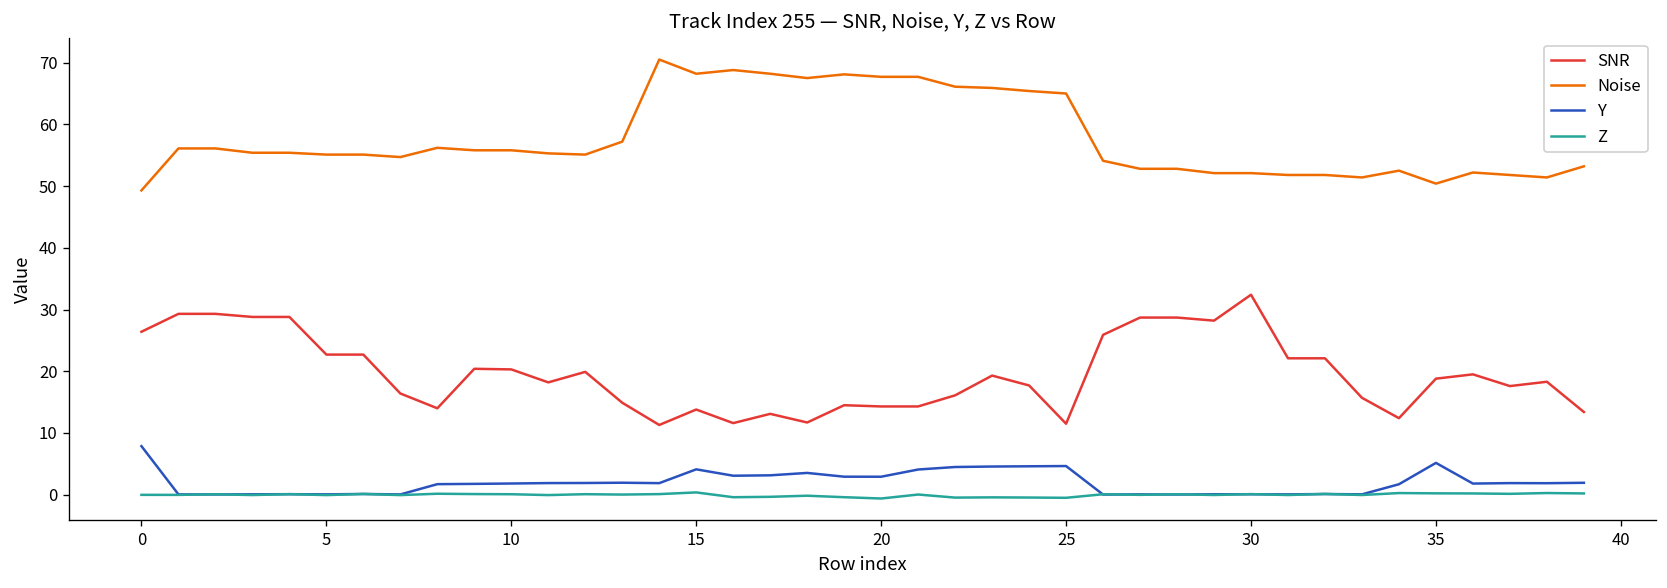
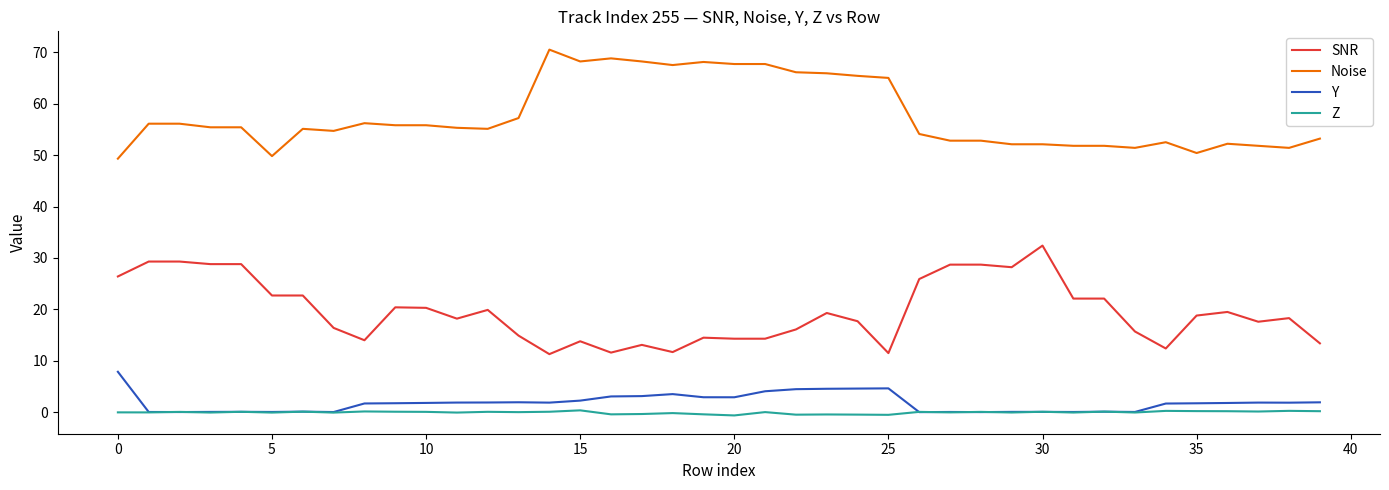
Noise, 5: 55 -> 50
Y, 15: 4 -> 2
Y, 35: 5 -> 2
